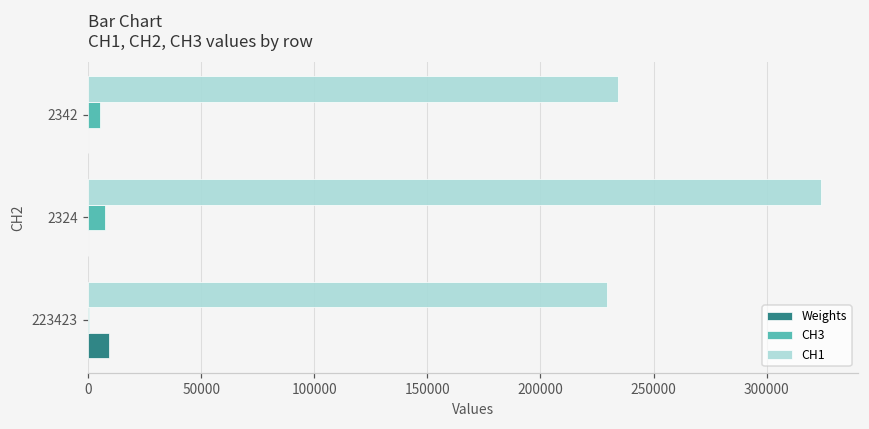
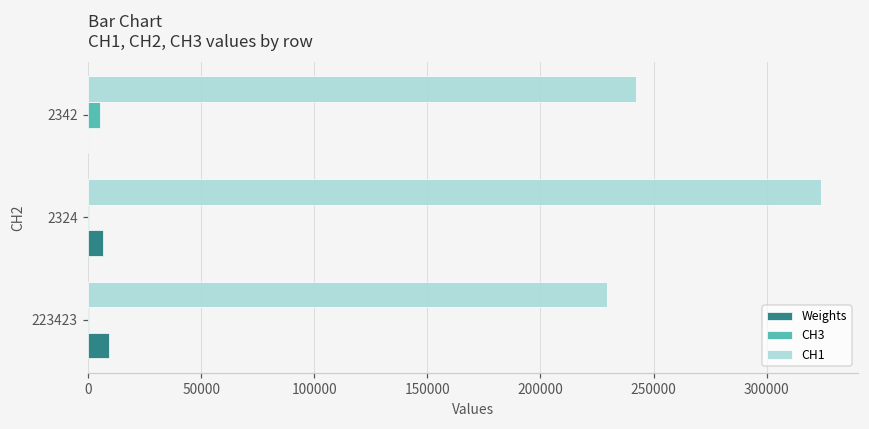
CH1, 2342: 234000 -> 242000
CH3, 2324: 7000 -> 0
Weights, 2324: 0 -> 6000
